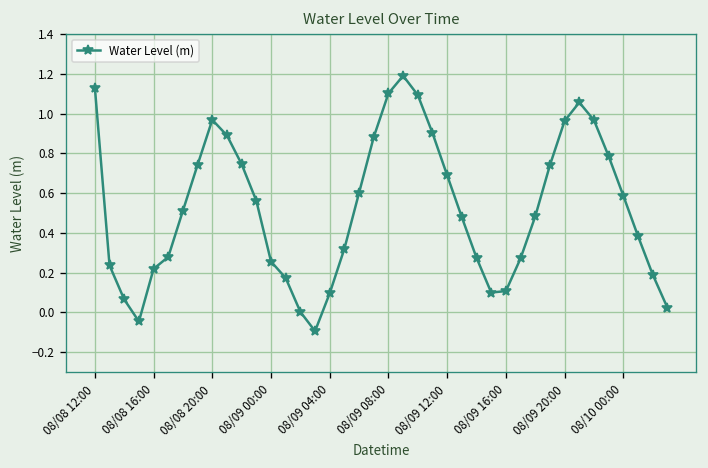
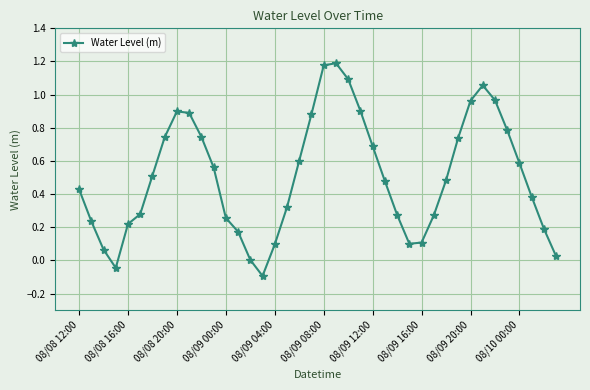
08/08 12:00: 1.13 -> 0.43
08/08 20:00: 0.97 -> 0.90
08/09 08:00: 1.10 -> 1.18
